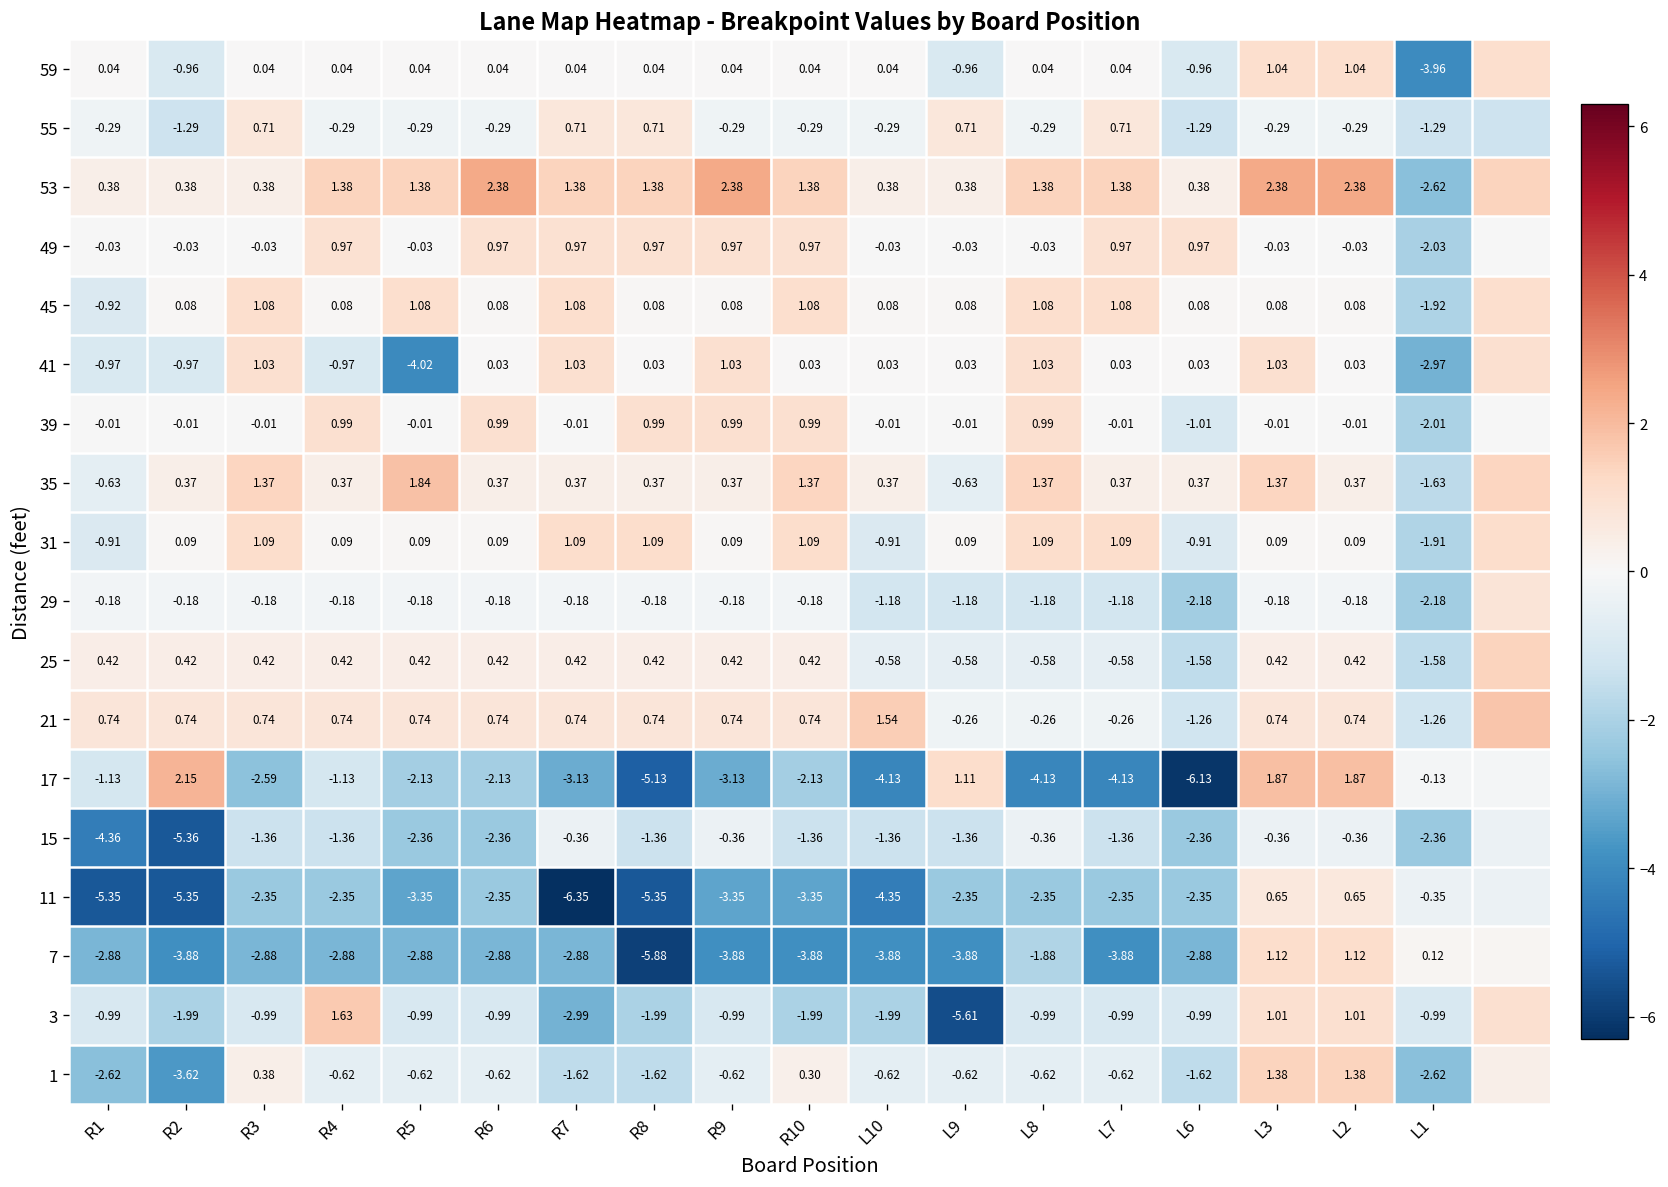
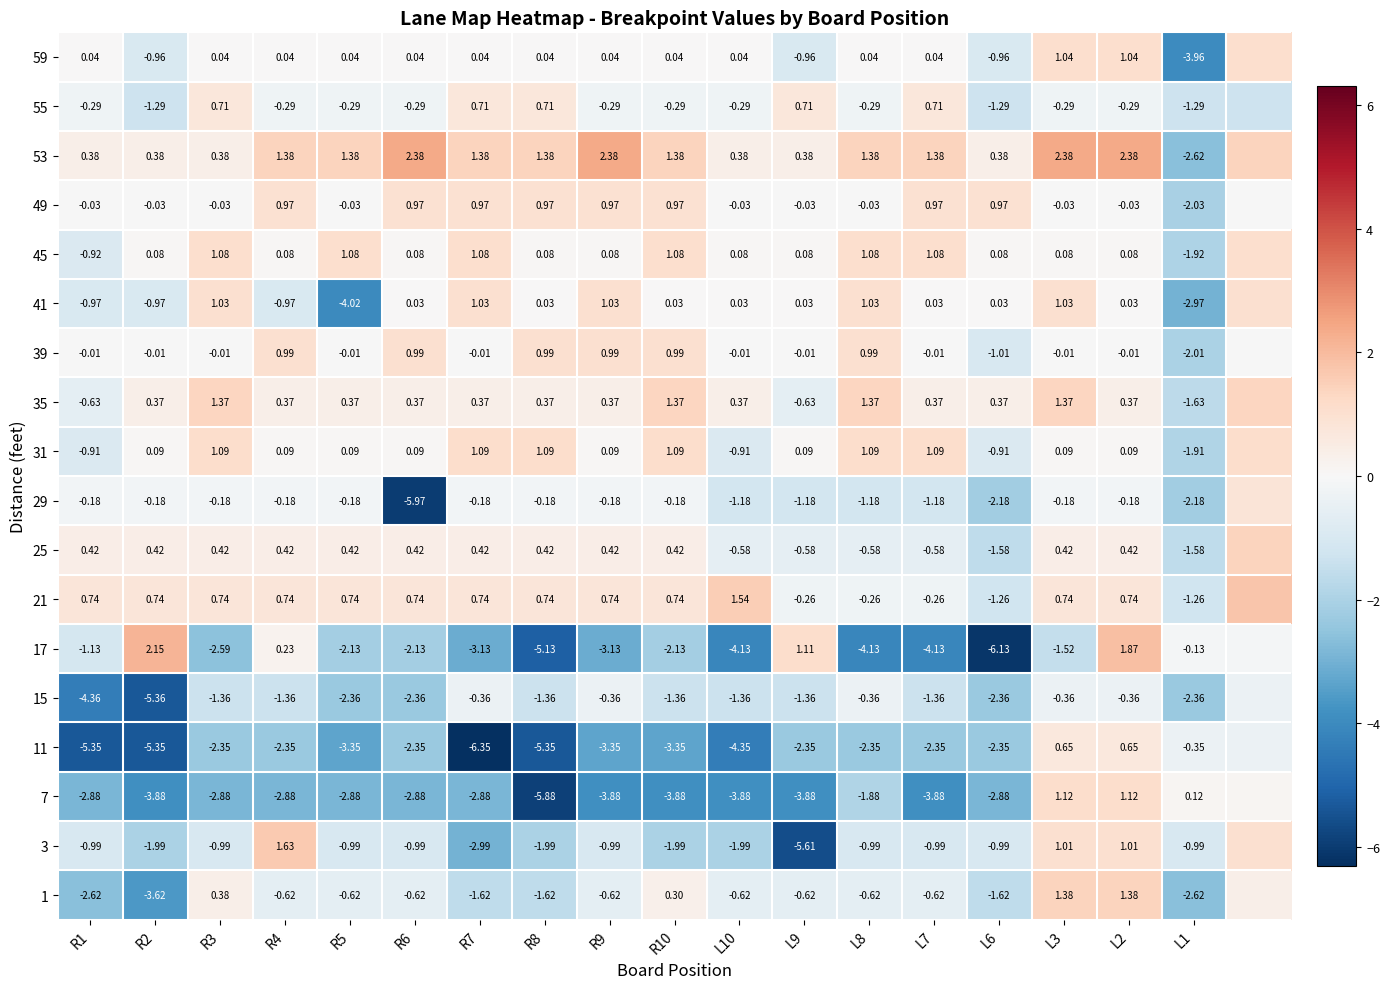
35, R5: 1.84 -> 0.37
29, R6: -0.18 -> -5.97
17, R4: -1.13 -> 0.23
17, L3: 1.87 -> -1.52
